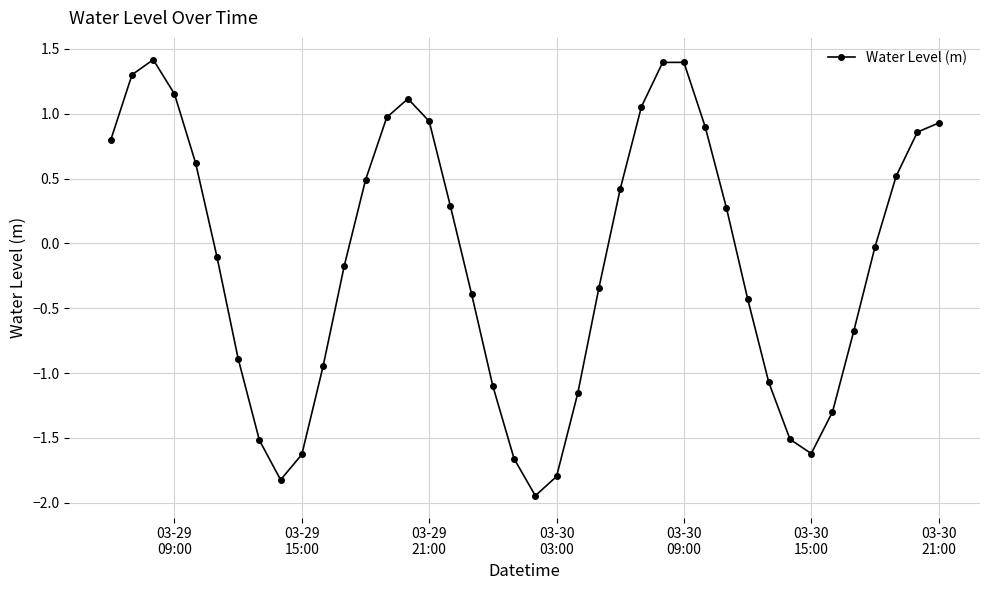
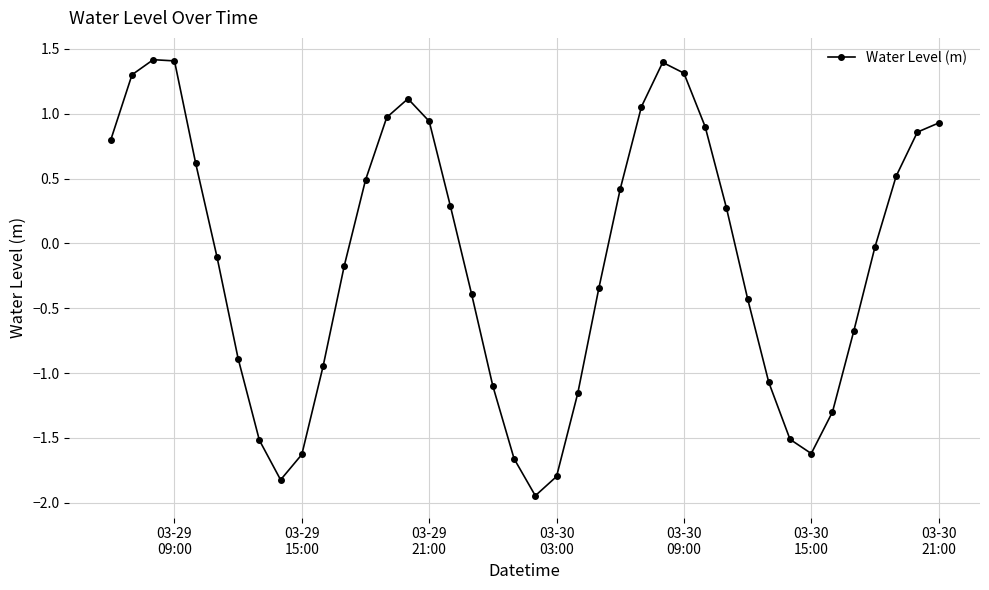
03-29 09:00: 1.15 -> 1.41
03-30 09:00: 1.40 -> 1.31
